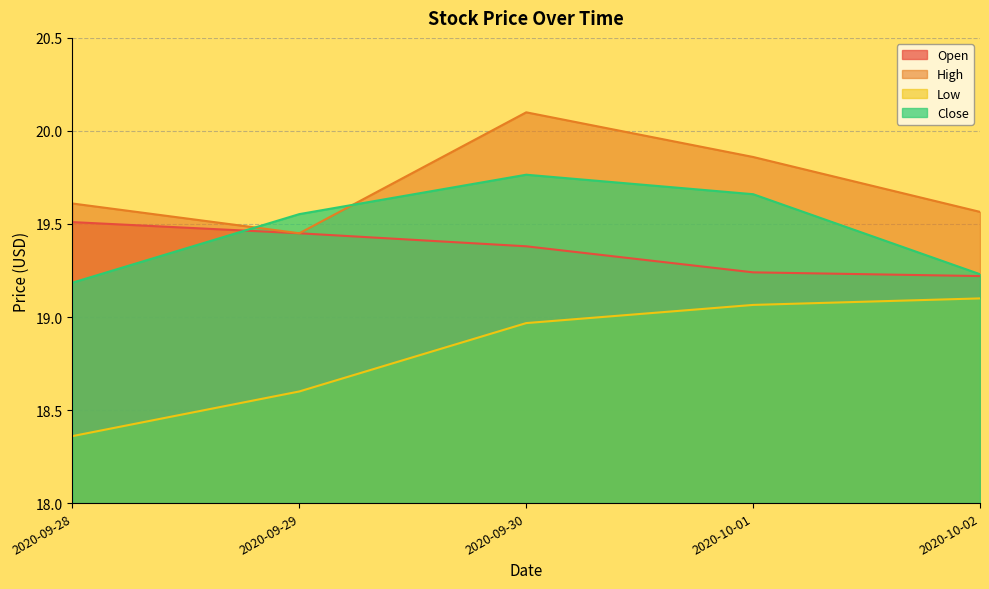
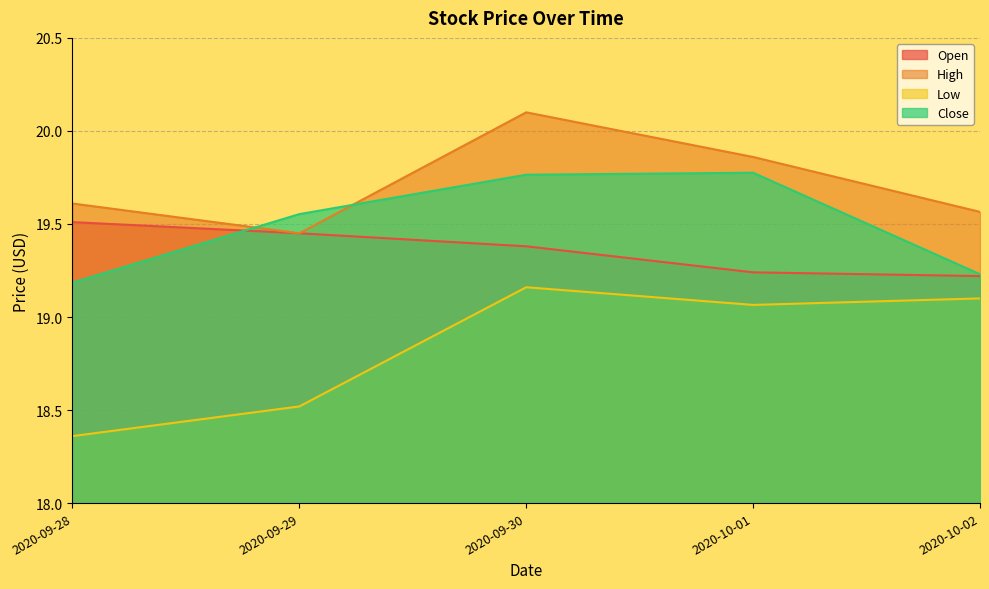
Low, 2020-09-29: 18.60 -> 18.52
Low, 2020-09-30: 18.97 -> 19.16
Close, 2020-10-01: 19.66 -> 19.78
